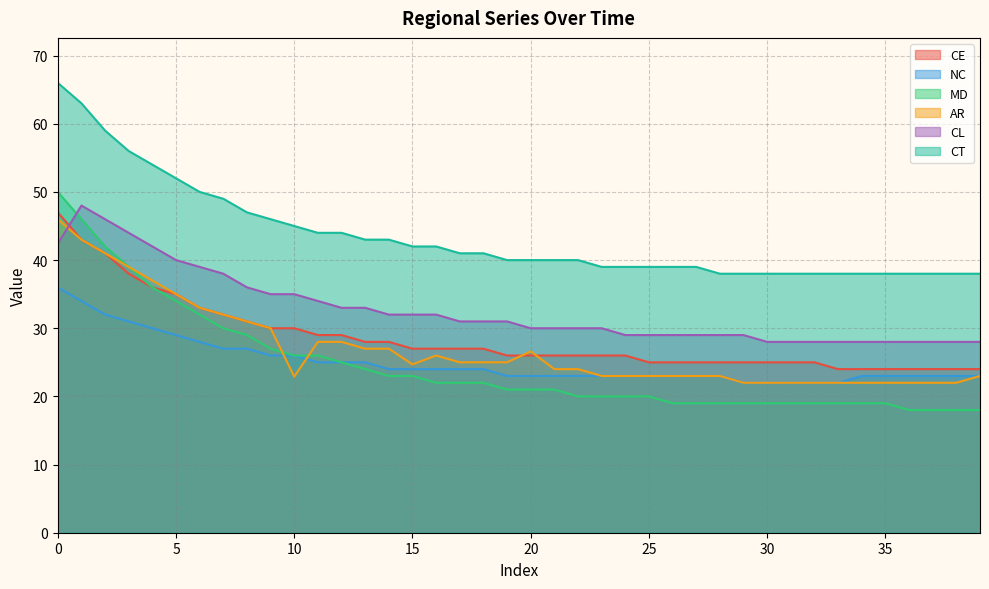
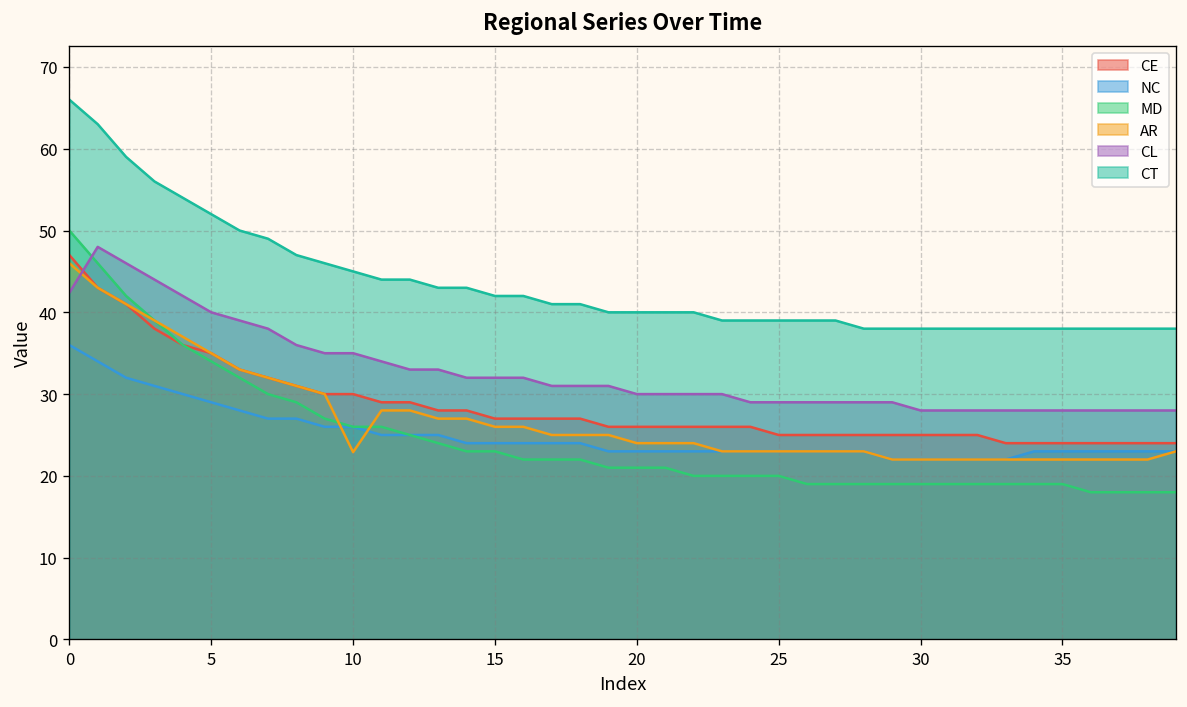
AR, 15: 25 -> 26
AR, 20: 27 -> 24
